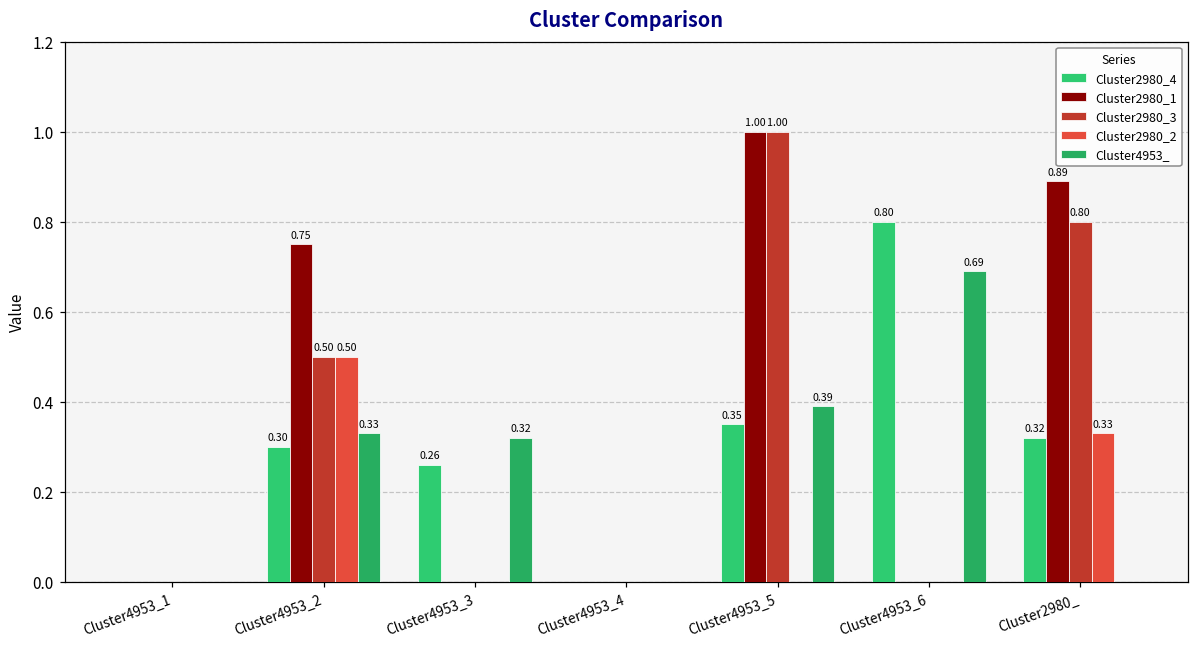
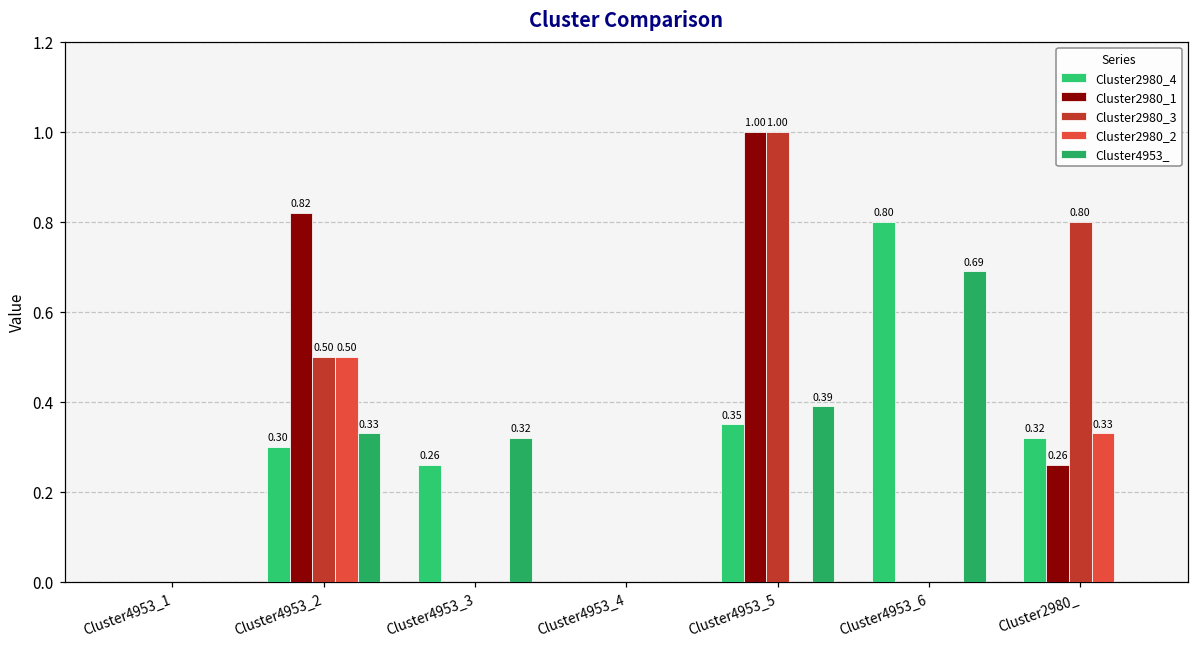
Cluster2980_1, Cluster4953_2: 0.75 -> 0.82
Cluster2980_1, Cluster2980_: 0.89 -> 0.26
